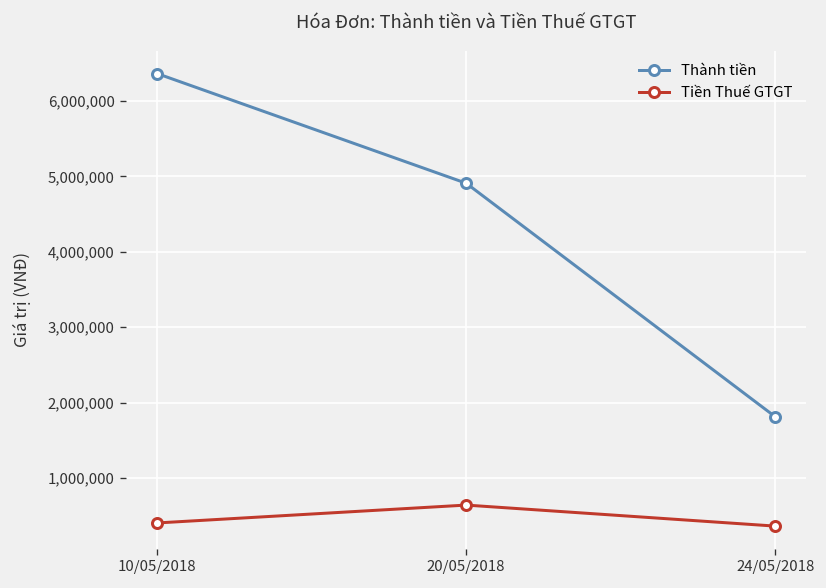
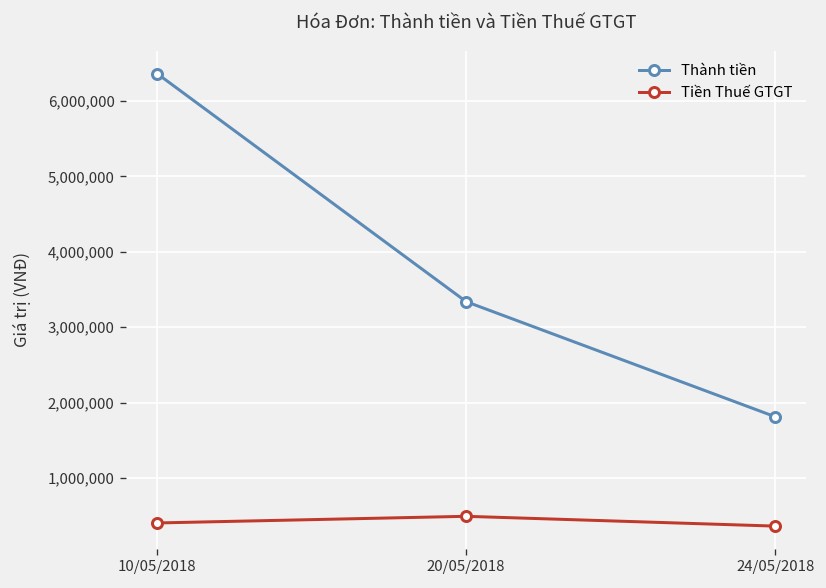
Thành tiền, 20/05/2018: 4,900,000 -> 3,300,000
Tiền Thuế GTGT, 20/05/2018: 600,000 -> 500,000
